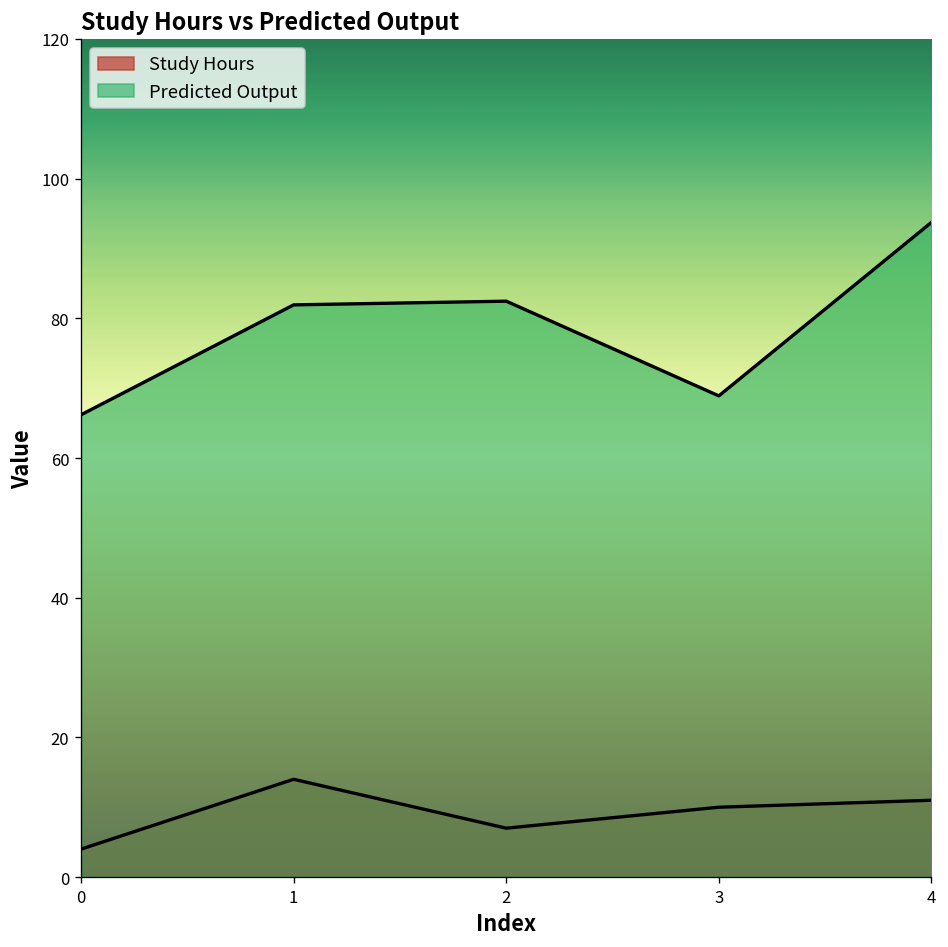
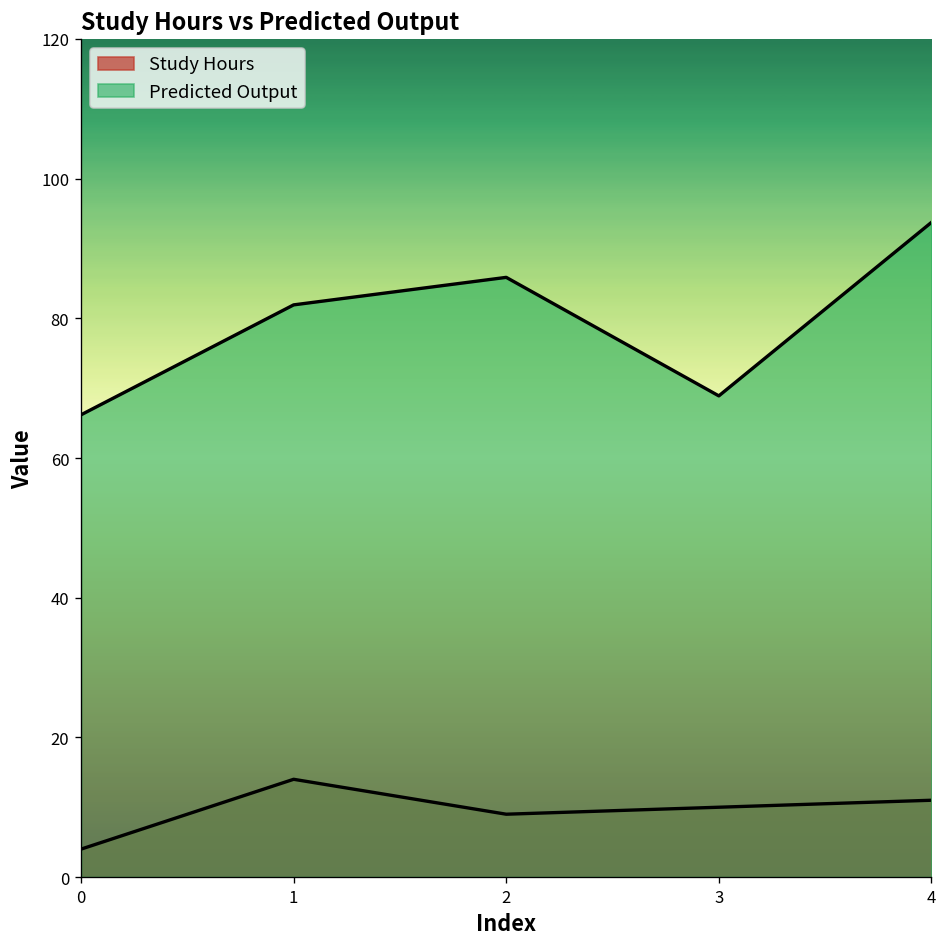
Study Hours, 2: 7 -> 9
Predicted Output, 2: 82 -> 86
